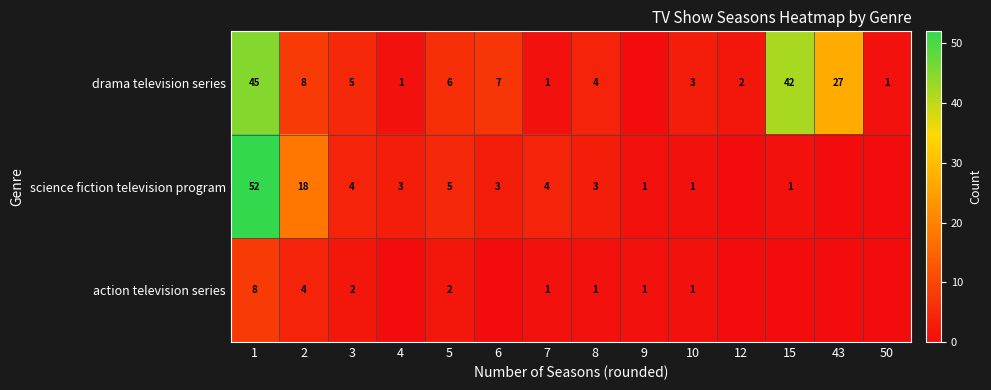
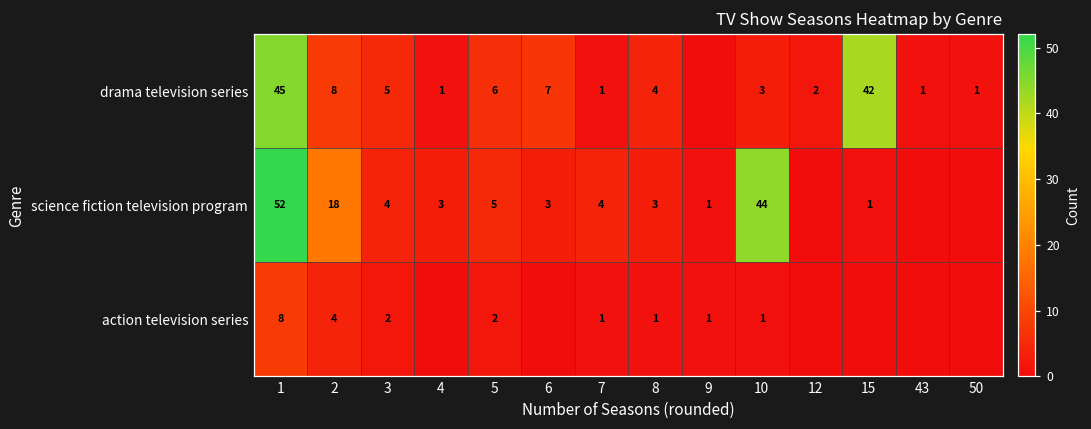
drama television series, 43: 27 -> 1
science fiction television program, 10: 1 -> 44
